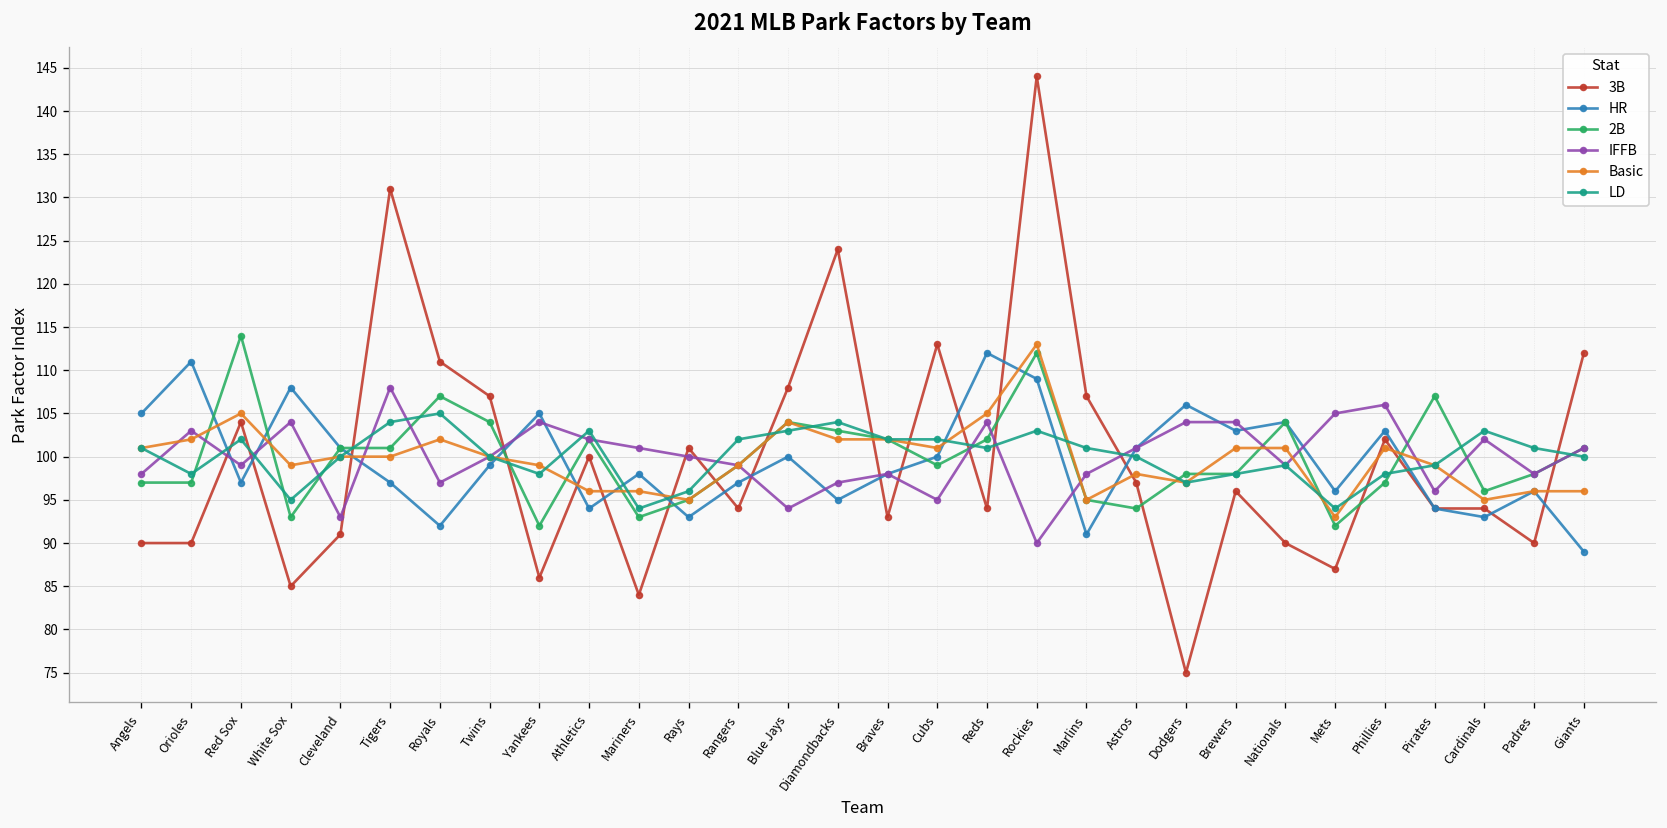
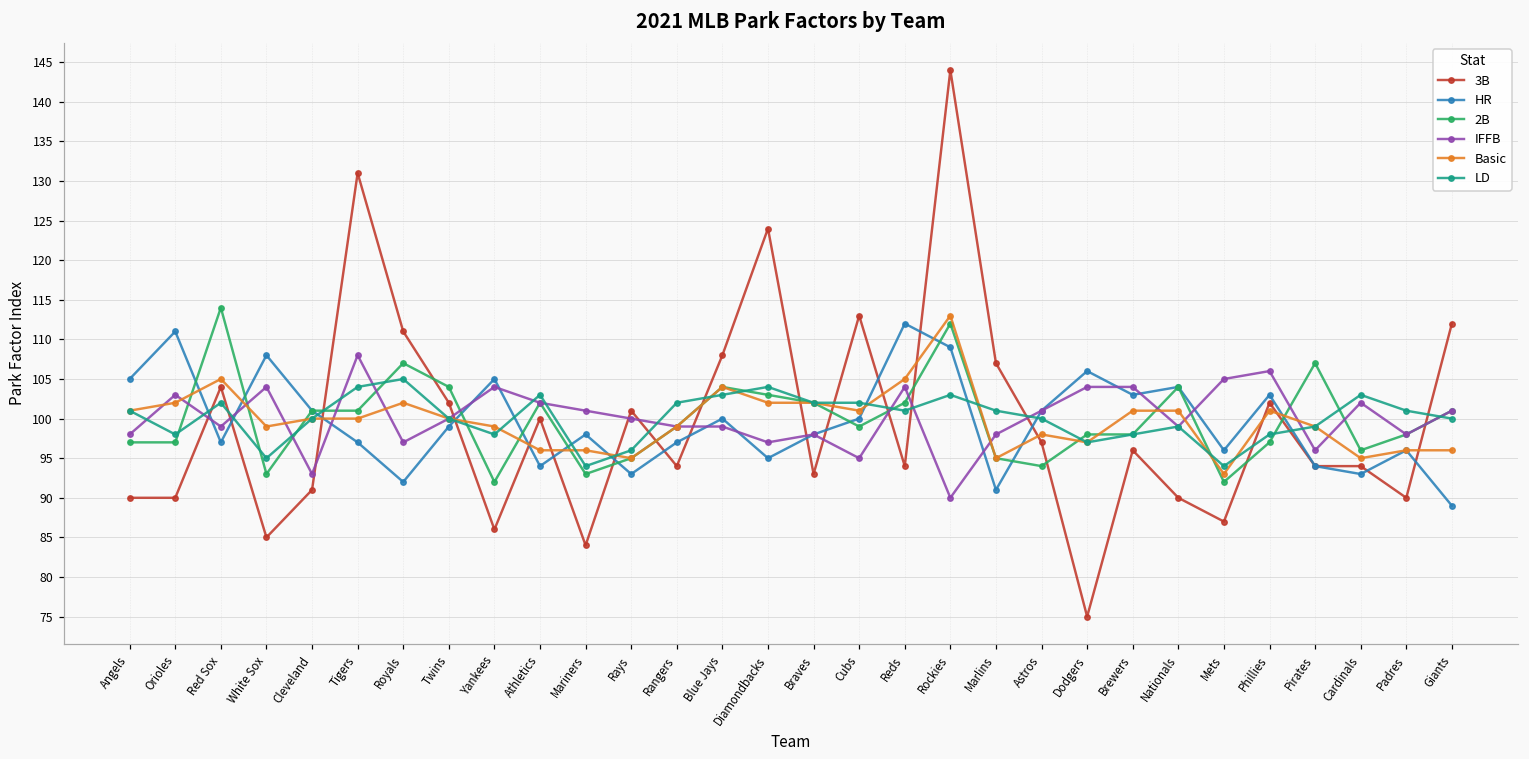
3B, Twins: 107 -> 102
IFFB, Blue Jays: 94 -> 99
